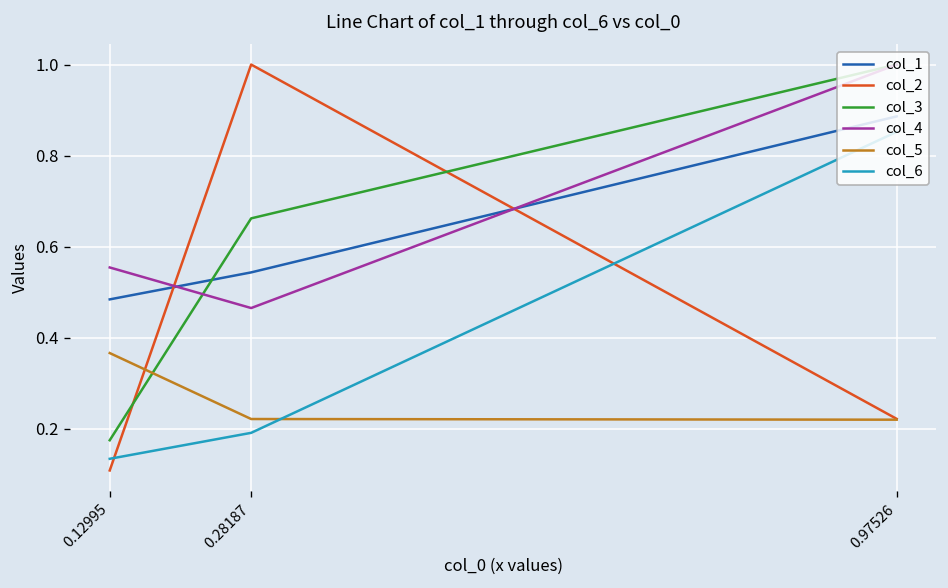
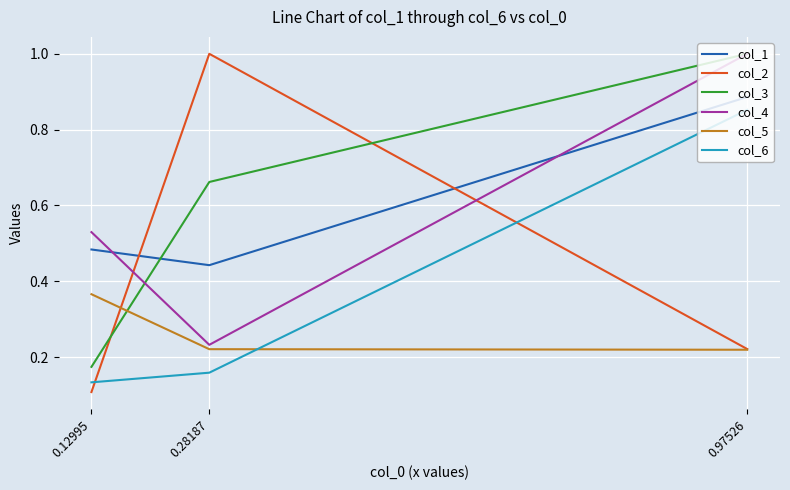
col_4, 0.12995: 0.55 -> 0.53
col_1, 0.28187: 0.54 -> 0.44
col_4, 0.28187: 0.46 -> 0.23
col_6, 0.28187: 0.19 -> 0.16
